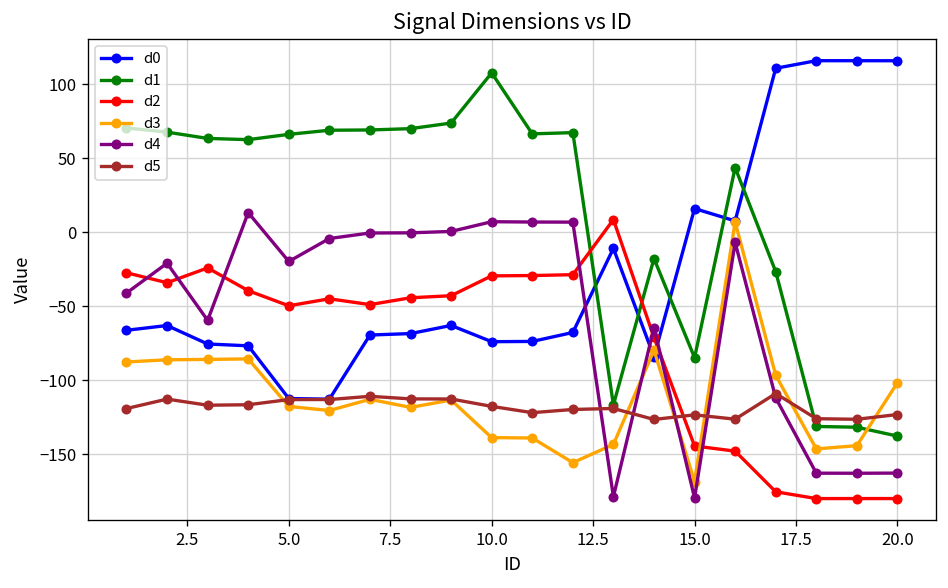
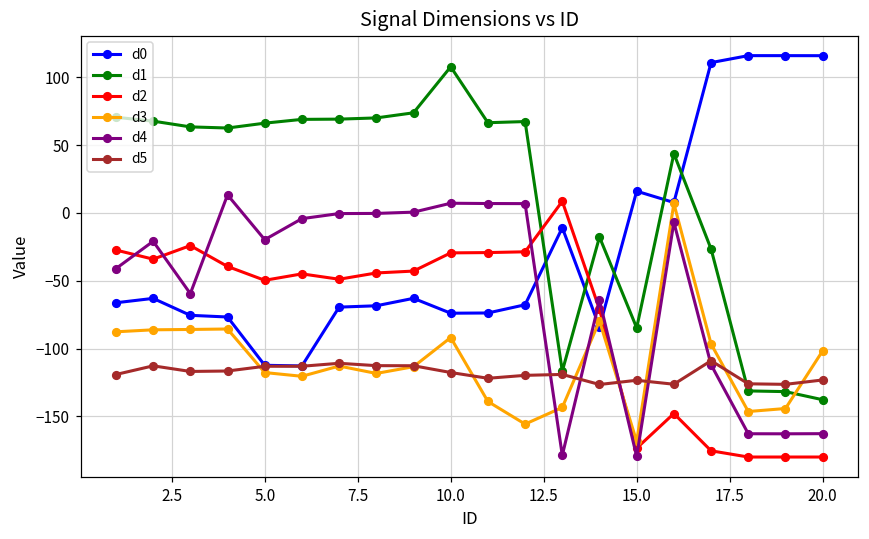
d3, 10.0: -139 -> -92
d2, 15.0: -144 -> -173
